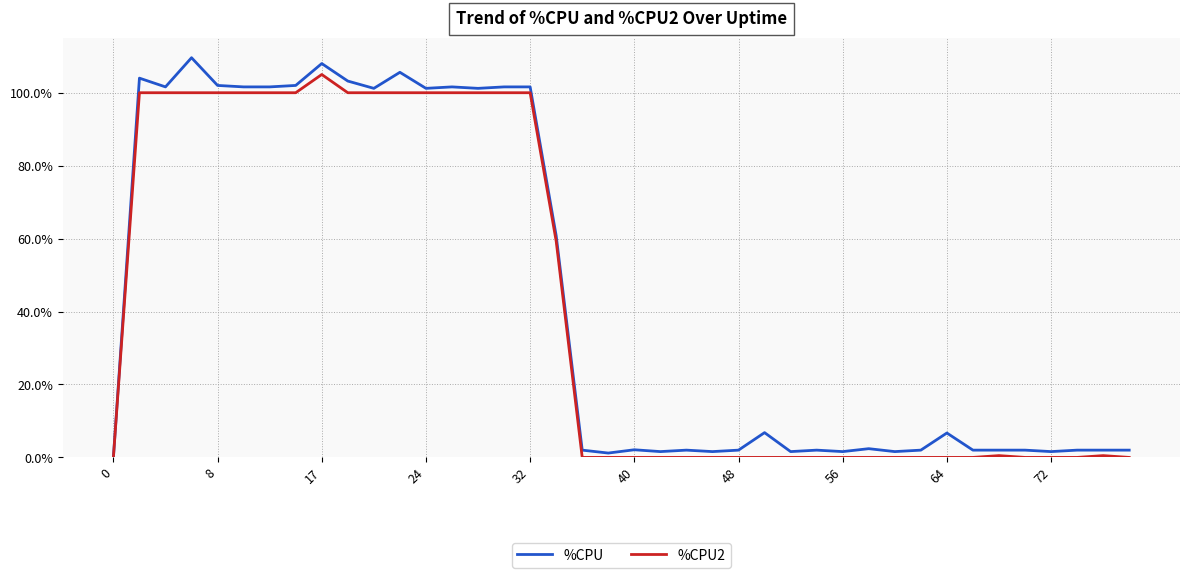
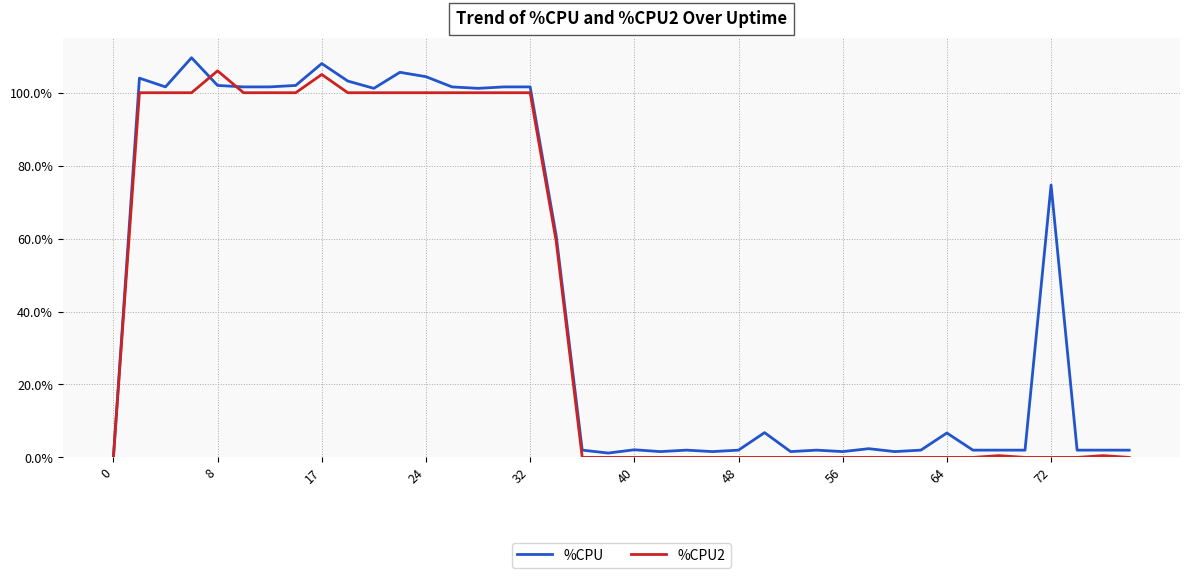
%CPU2, 8: 100% -> 106%
%CPU, 24: 101% -> 104%
%CPU, 72: 2% -> 75%
